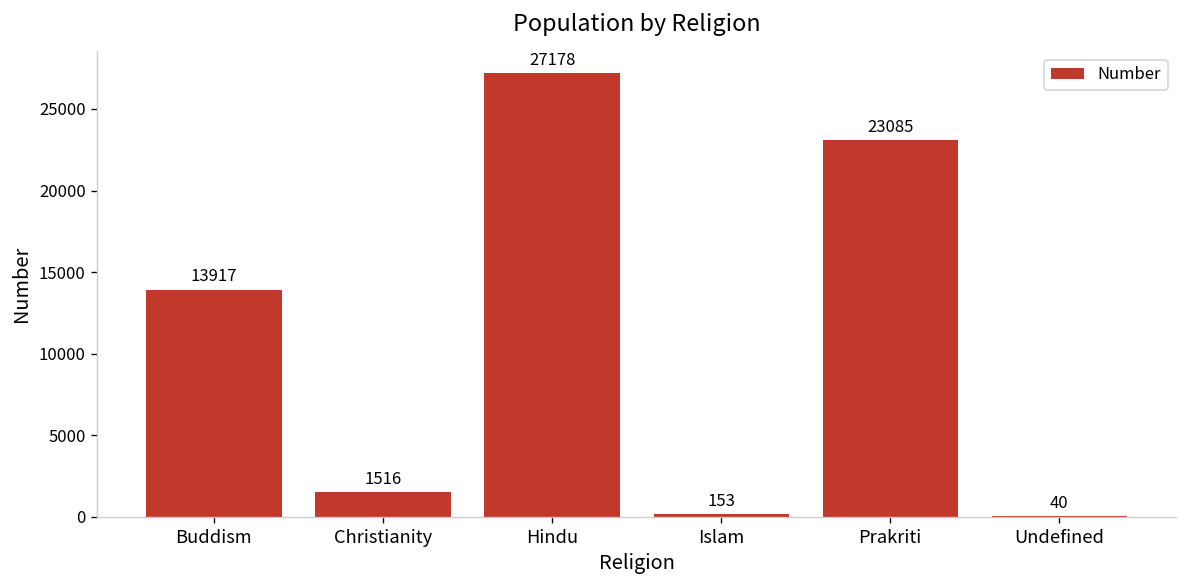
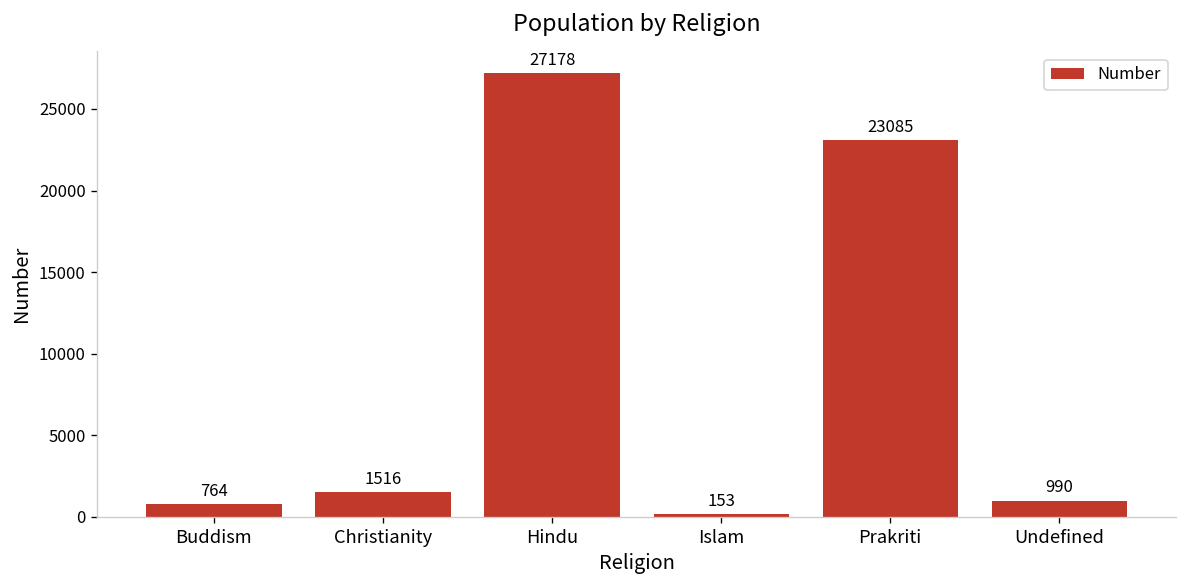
Buddism: 13917 -> 764
Undefined: 40 -> 990
